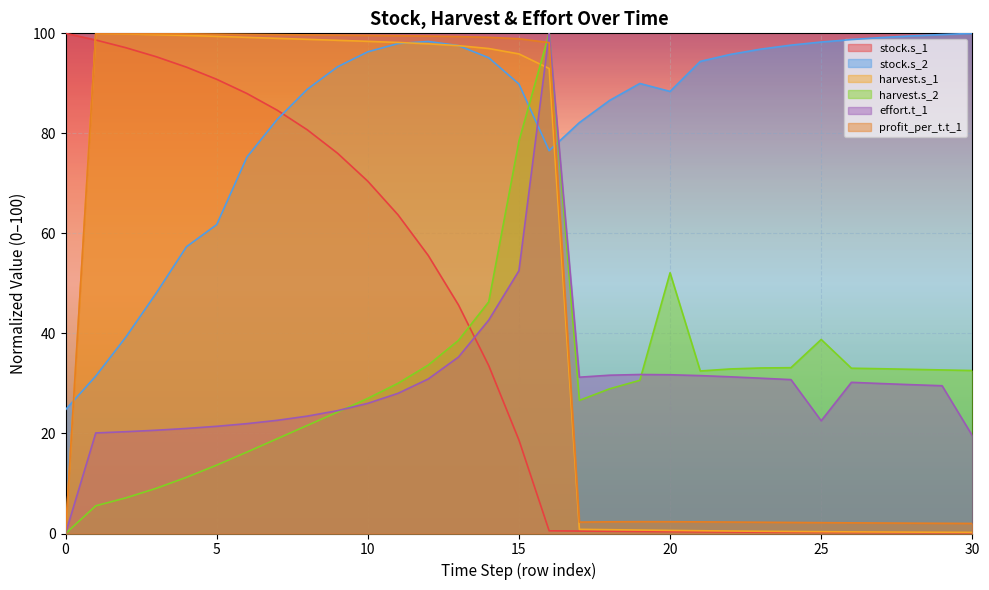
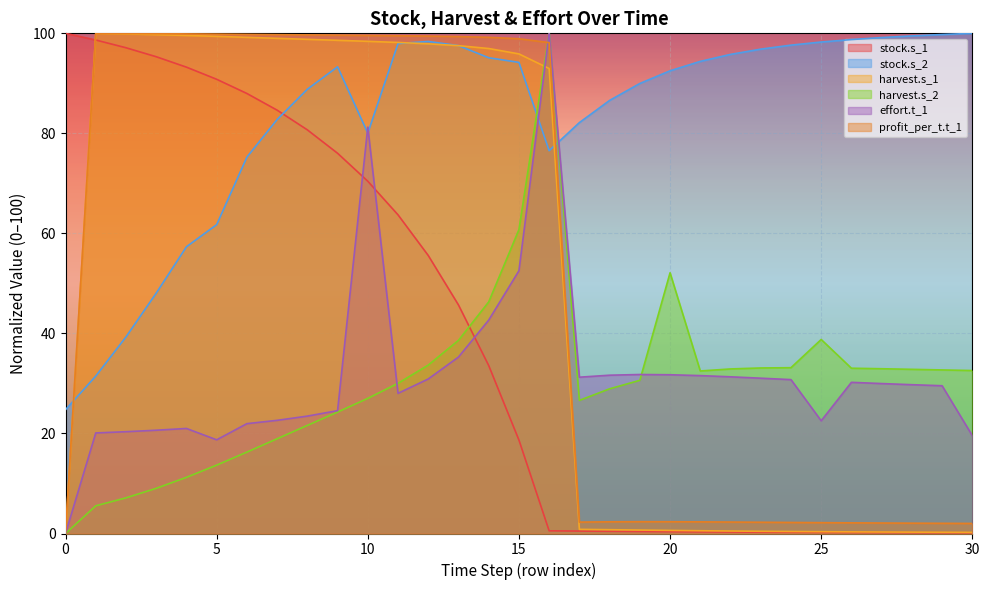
effort.t_1, 5: 21 -> 19
stock.s_2, 10: 96 -> 80
effort.t_1, 10: 26 -> 81
stock.s_2, 15: 90 -> 94
harvest.s_2, 15: 78 -> 61
stock.s_2, 20: 88 -> 93
